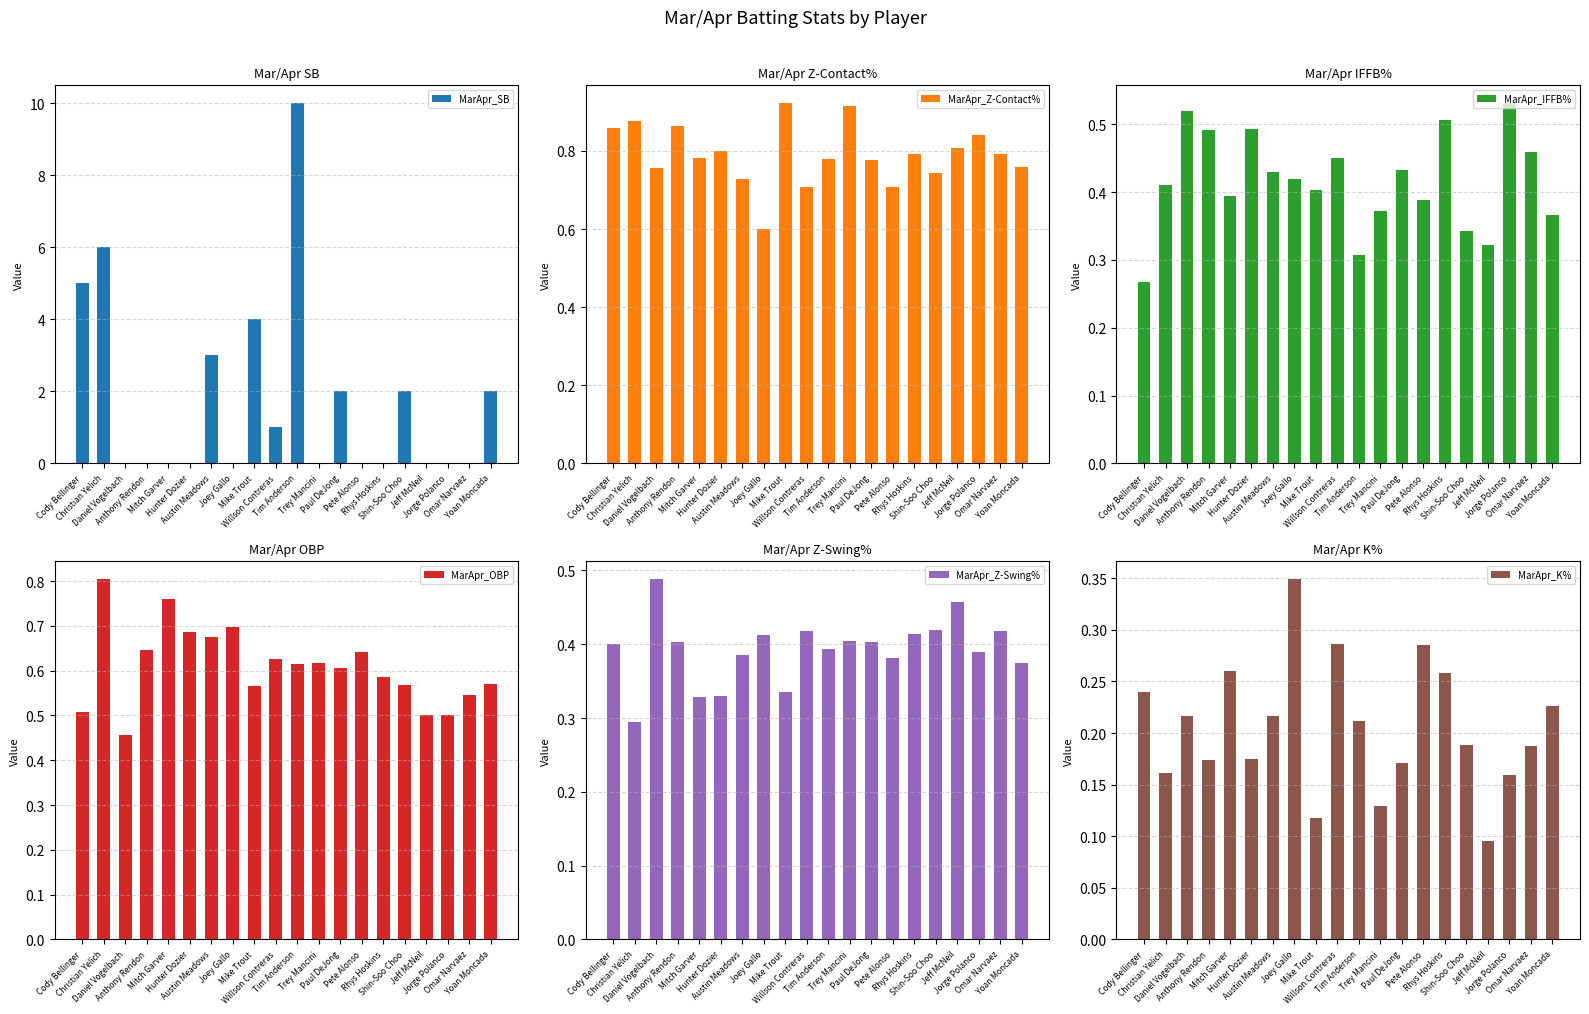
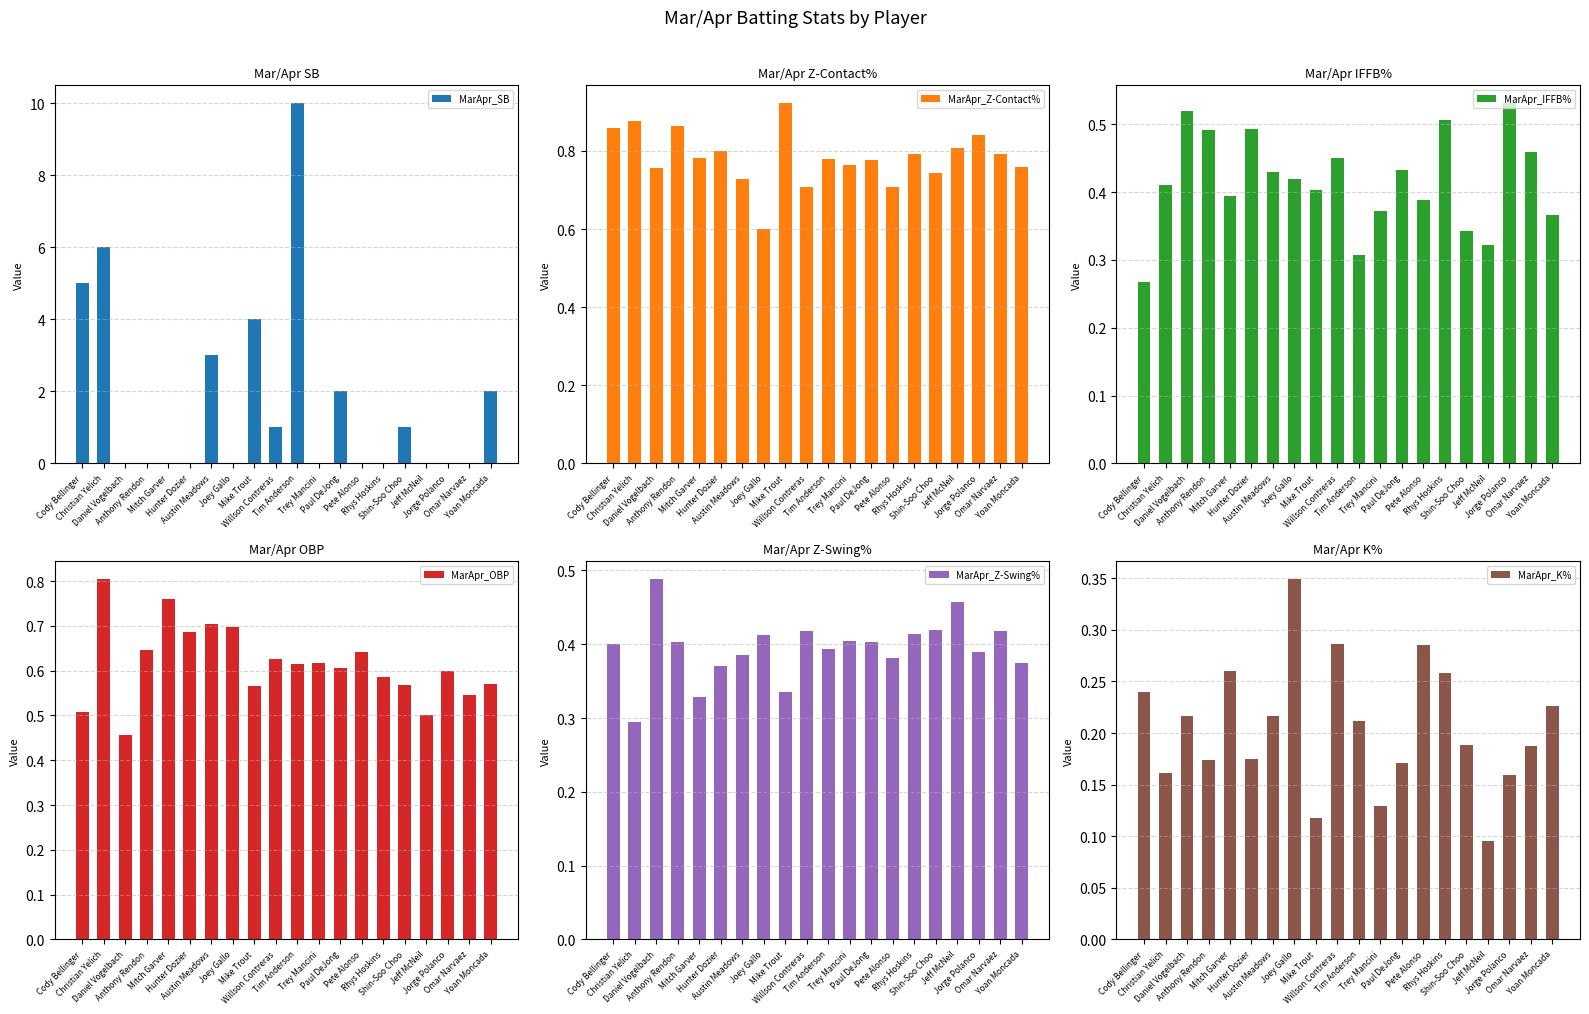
Mar/Apr SB, Shin-Soo Choo: 2 -> 1
Mar/Apr Z-Contact%, Trey Mancini: 0.91 -> 0.76
Mar/Apr OBP, Austin Meadows: 0.68 -> 0.70
Mar/Apr OBP, Jorge Polanco: 0.5 -> 0.6
Mar/Apr Z-Swing%, Hunter Dozier: 0.33 -> 0.37
